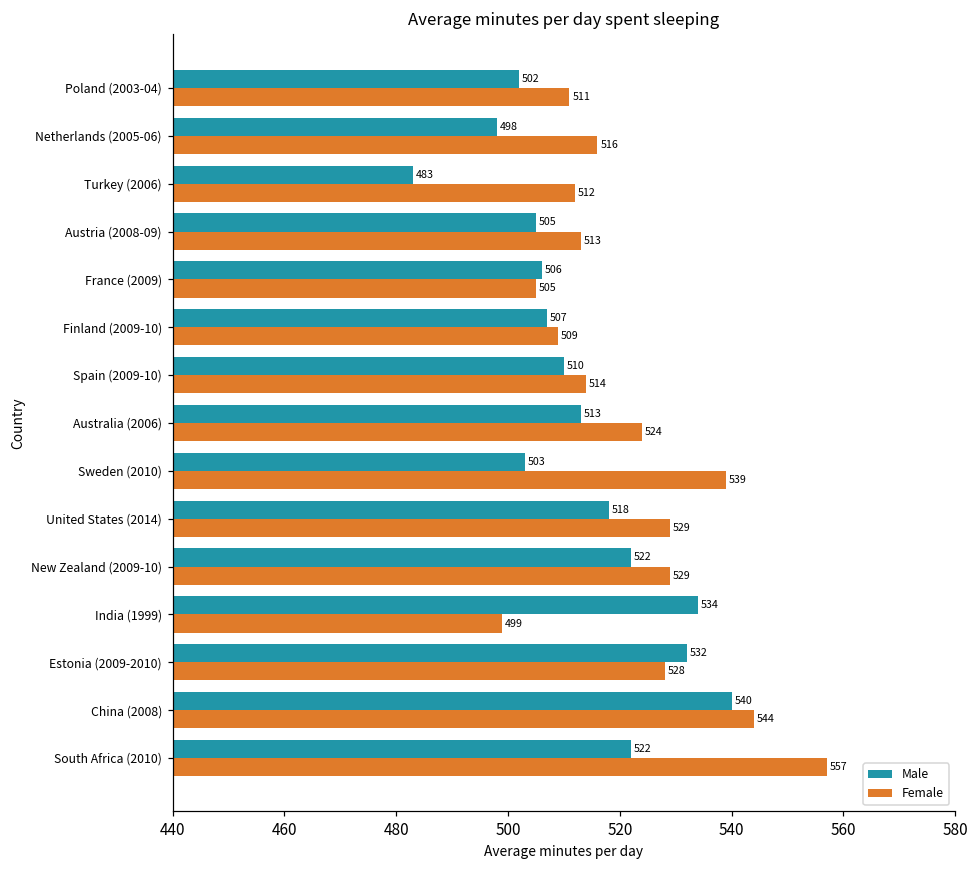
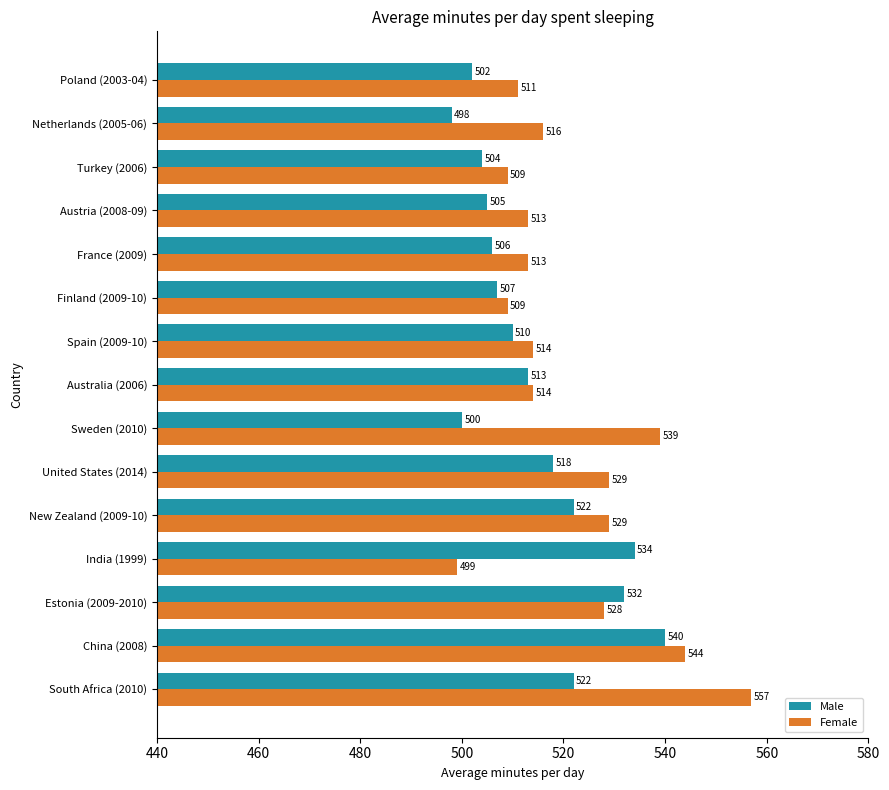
Male, Turkey (2006): 483 -> 504
Female, Turkey (2006): 512 -> 509
Female, France (2009): 505 -> 513
Female, Australia (2006): 524 -> 514
Male, Sweden (2010): 503 -> 500
